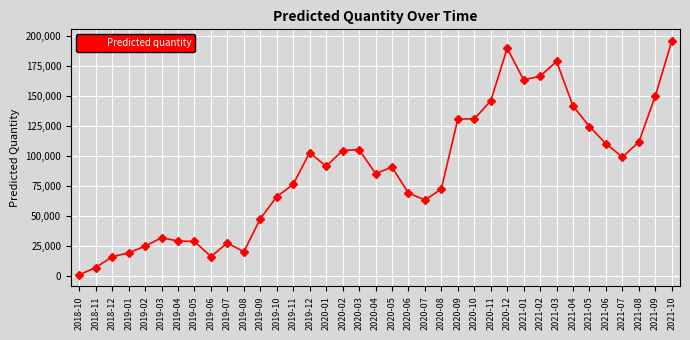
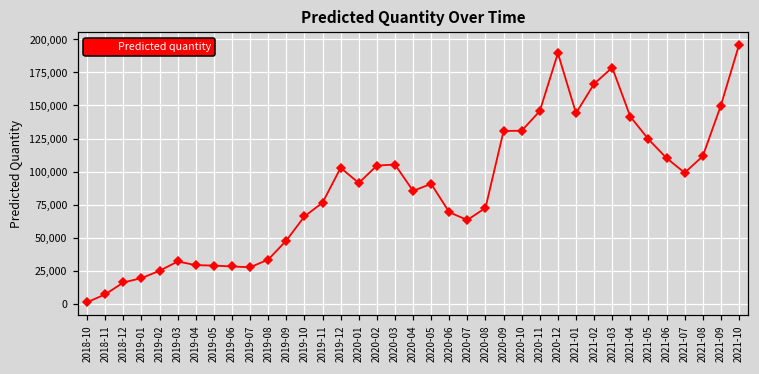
2019-06: 16,000 -> 28,000
2019-08: 20,000 -> 33,000
2021-01: 163,000 -> 144,000
